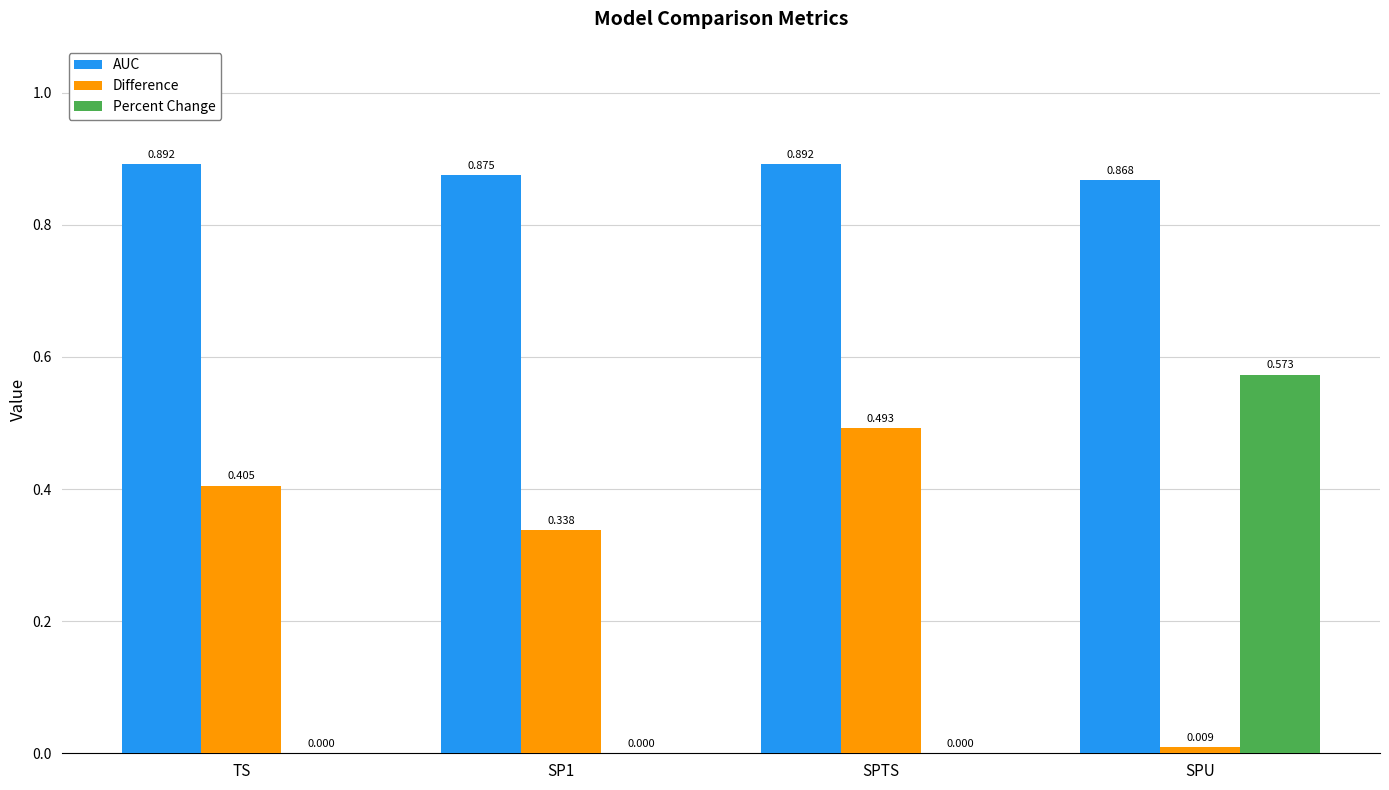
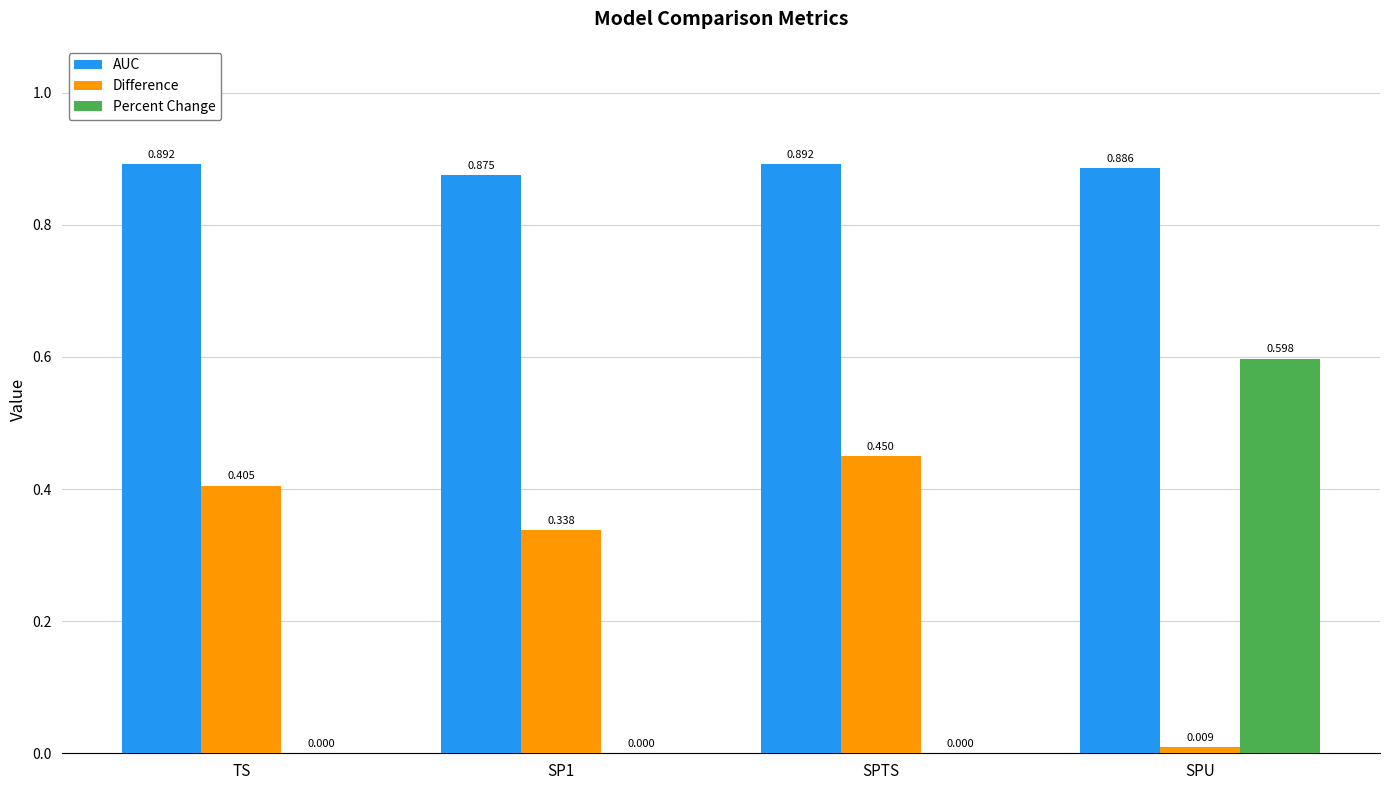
Difference, SPTS: 0.493 -> 0.450
AUC, SPU: 0.868 -> 0.886
Percent Change, SPU: 0.573 -> 0.598
